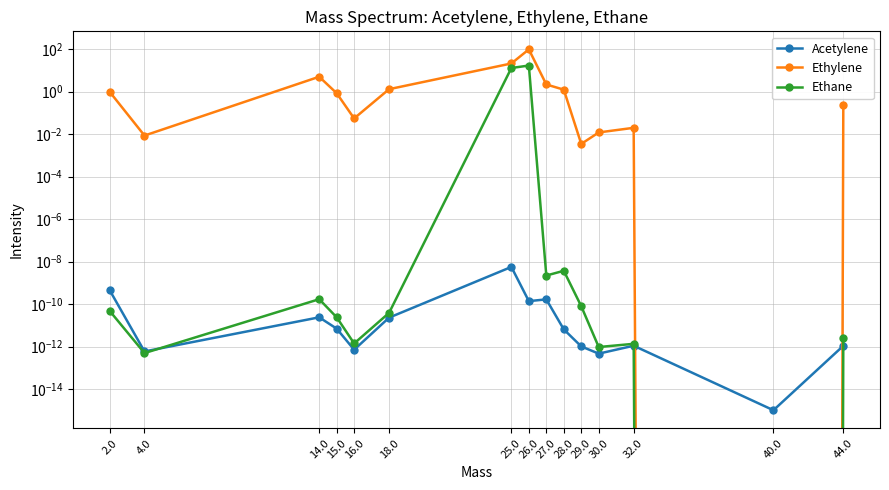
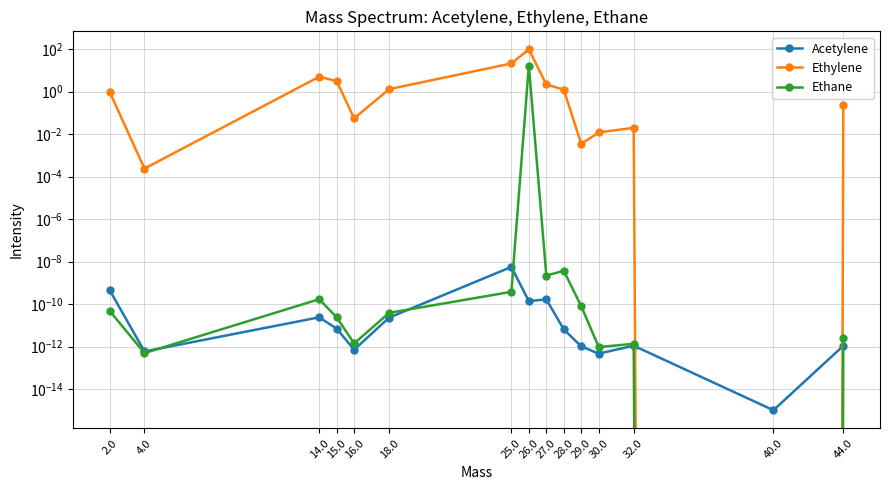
Ethylene, 4.0: 0.009 -> 0.0002
Ethylene, 15.0: 0.8 -> 3
Ethane, 25.0: 10 -> 0
